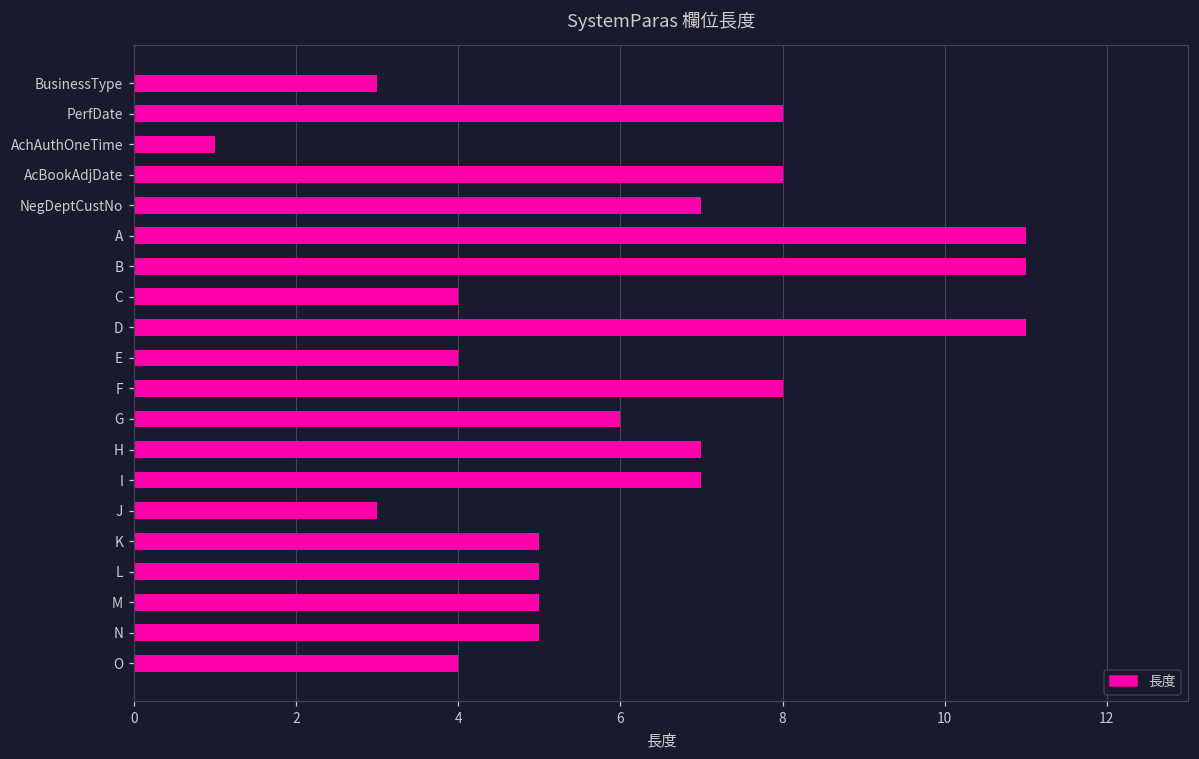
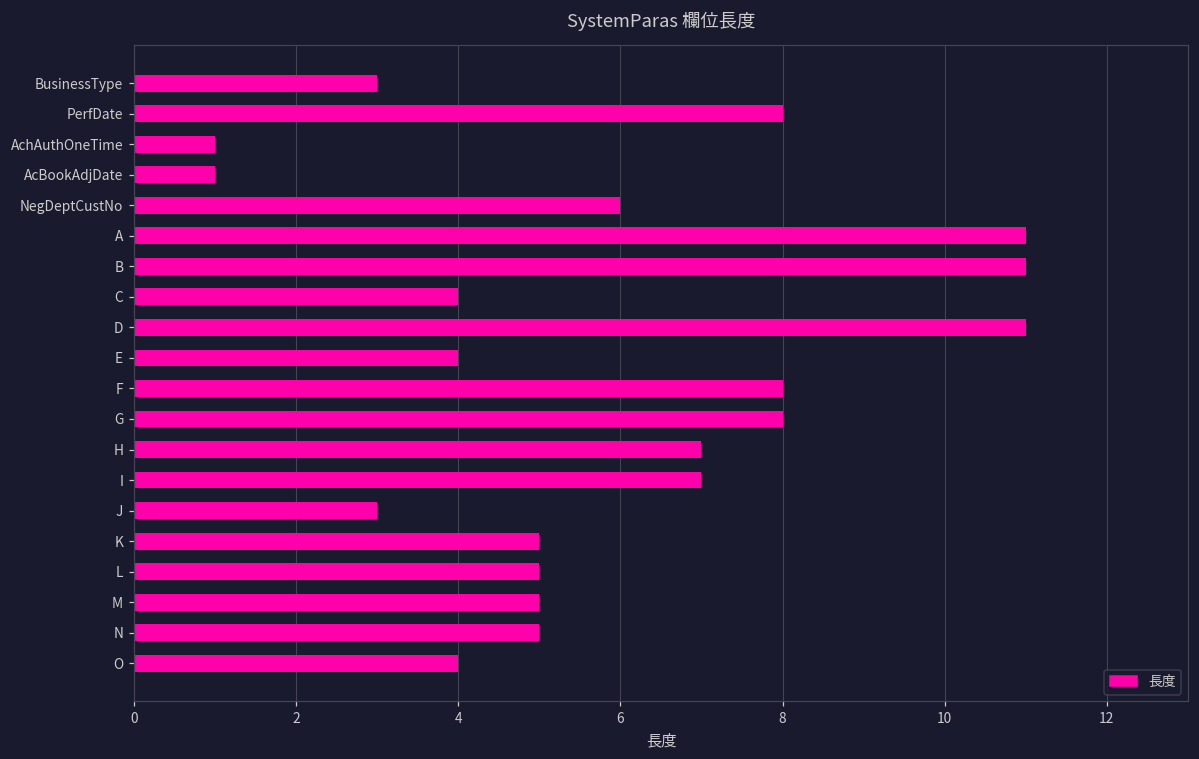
AcBookAdjDate: 8 -> 1
NegDeptCustNo: 7 -> 6
G: 6 -> 8
